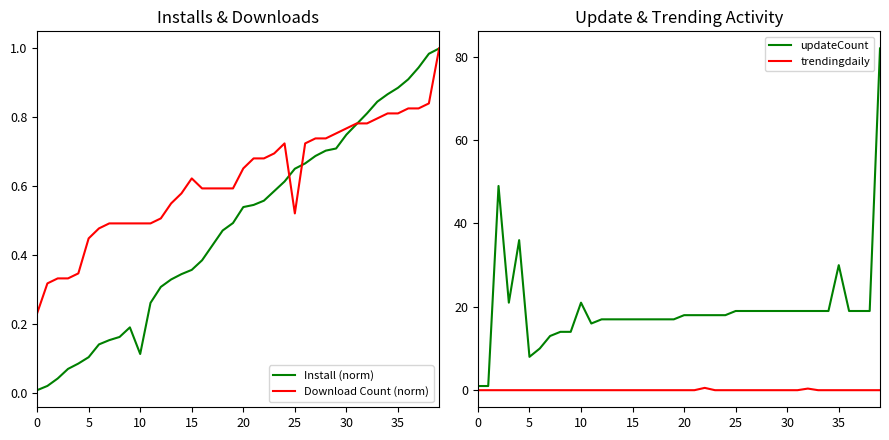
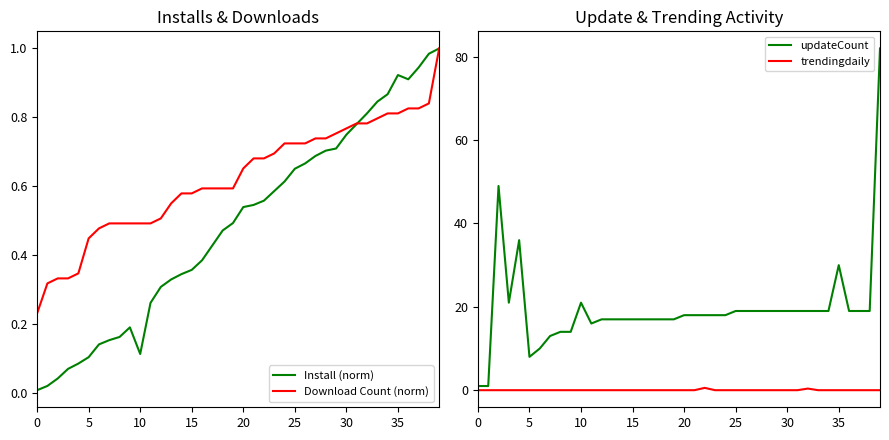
Installs & Downloads, Download Count (norm), 15: 0.62 -> 0.58
Installs & Downloads, Download Count (norm), 25: 0.52 -> 0.72
Installs & Downloads, Install (norm), 35: 0.89 -> 0.92
